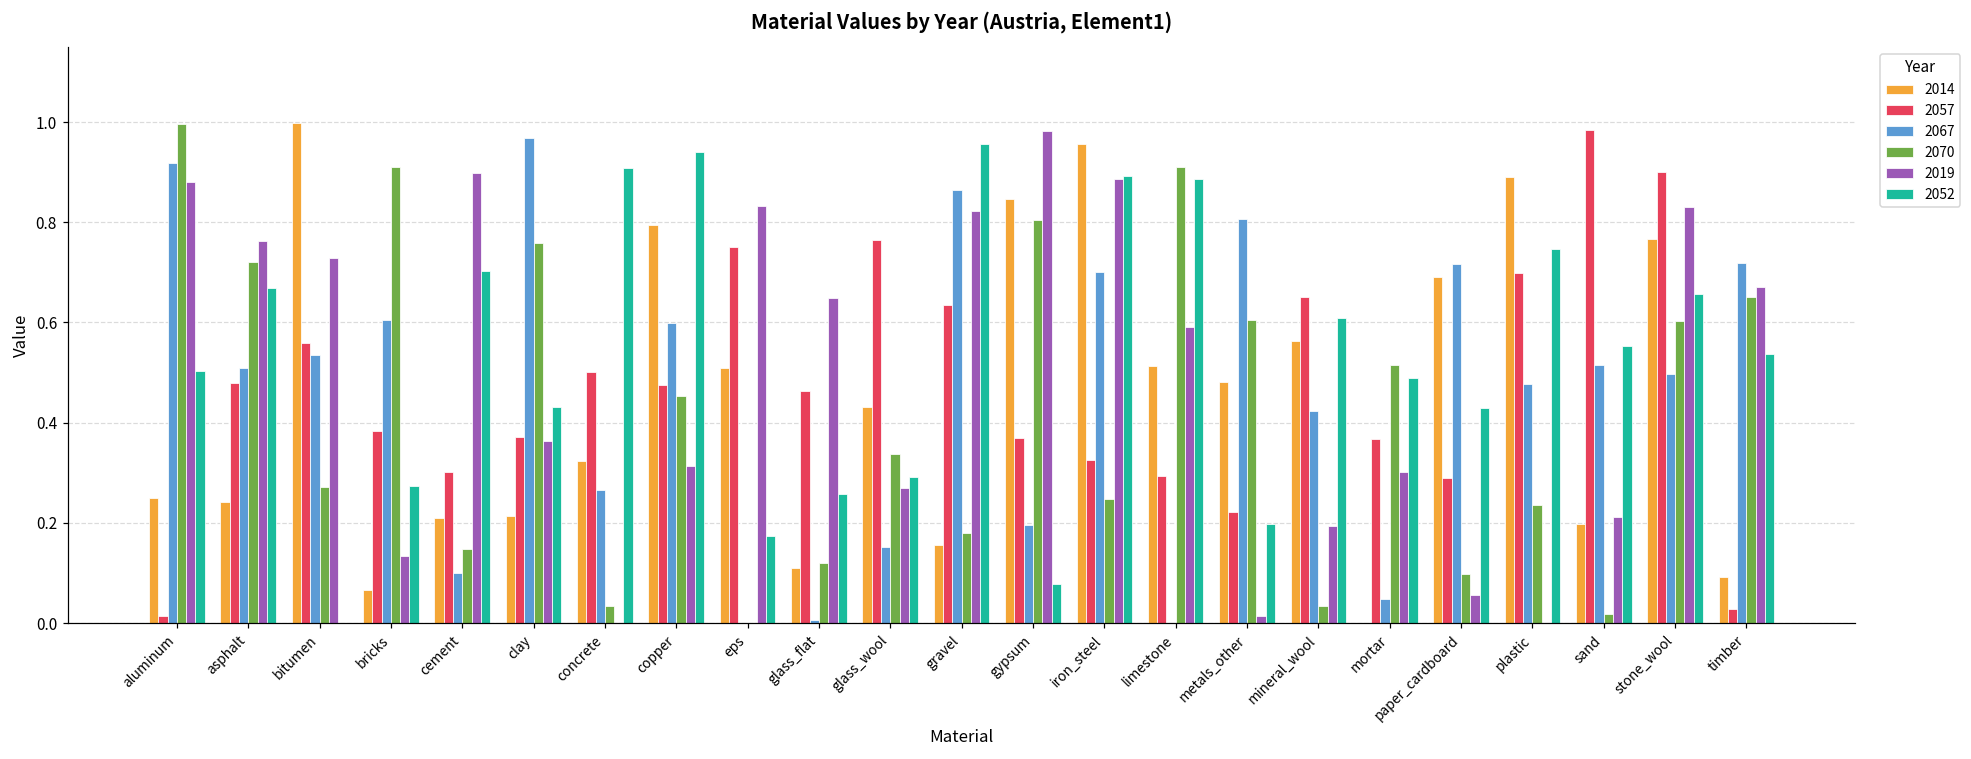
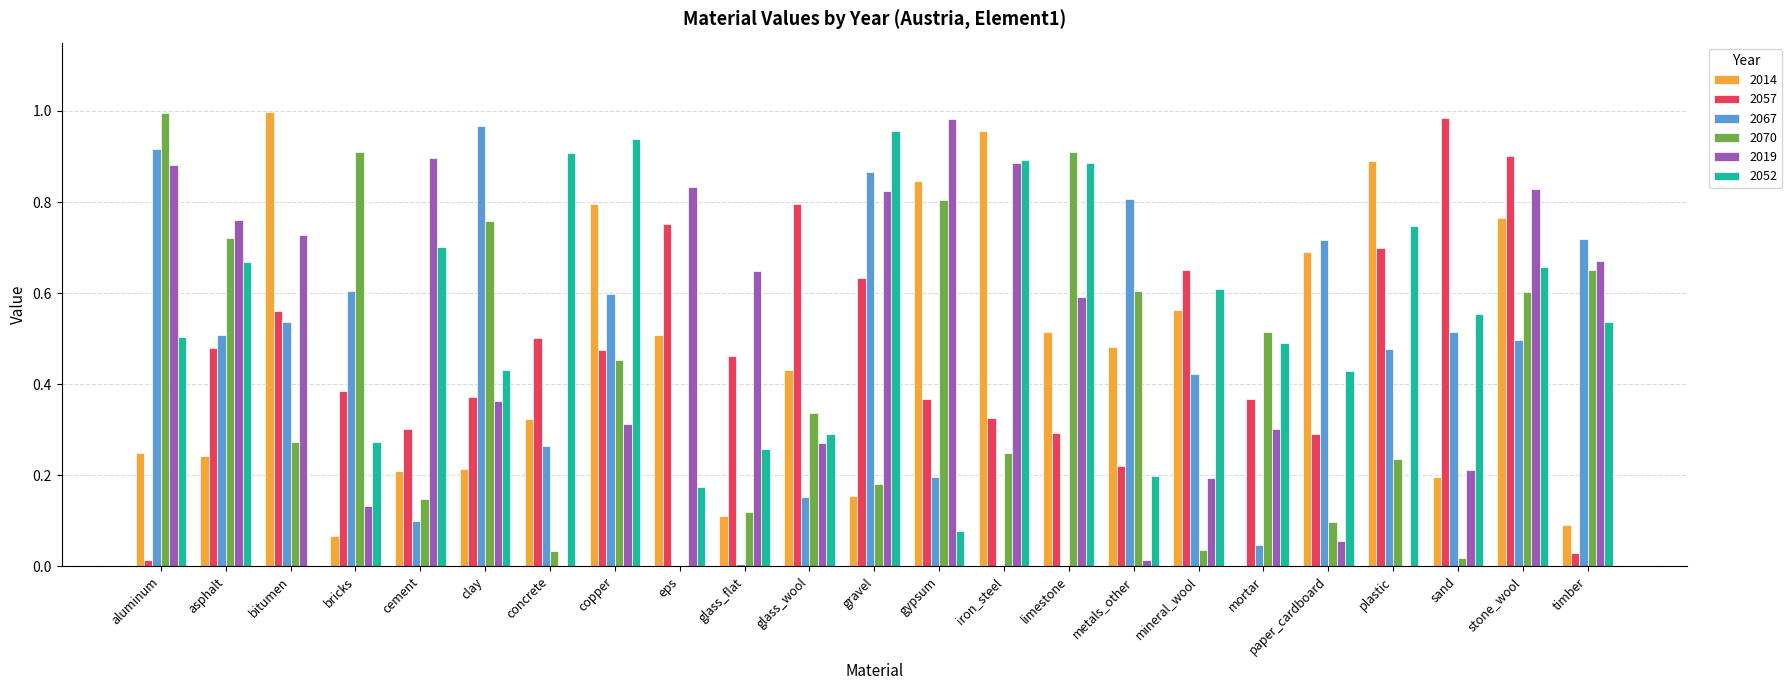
2057, glass_wool: 0.76 -> 0.80
2067, iron_steel: 0.7 -> 0.0
